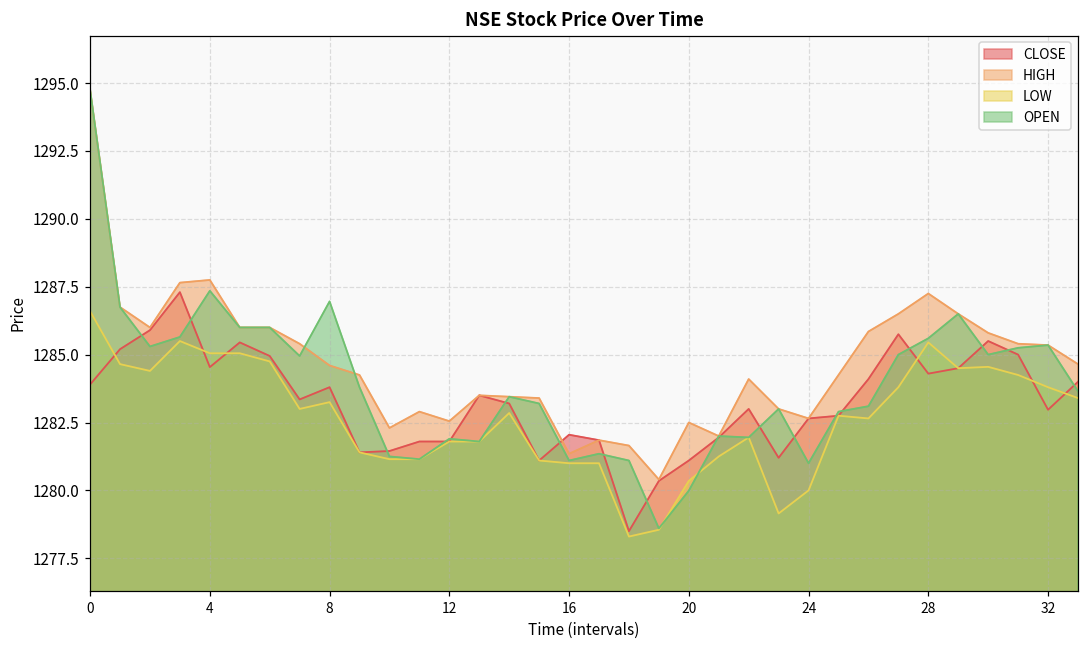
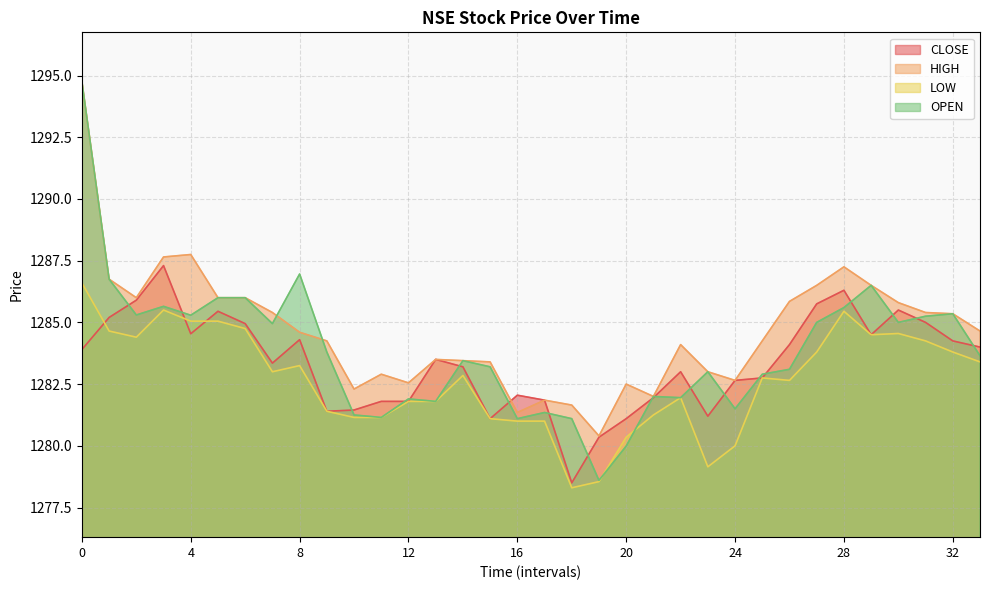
OPEN, 4: 1287.4 -> 1285.3
CLOSE, 8: 1283.8 -> 1284.3
OPEN, 24: 1281.0 -> 1281.5
CLOSE, 28: 1284.3 -> 1286.3
CLOSE, 32: 1283.0 -> 1284.3
